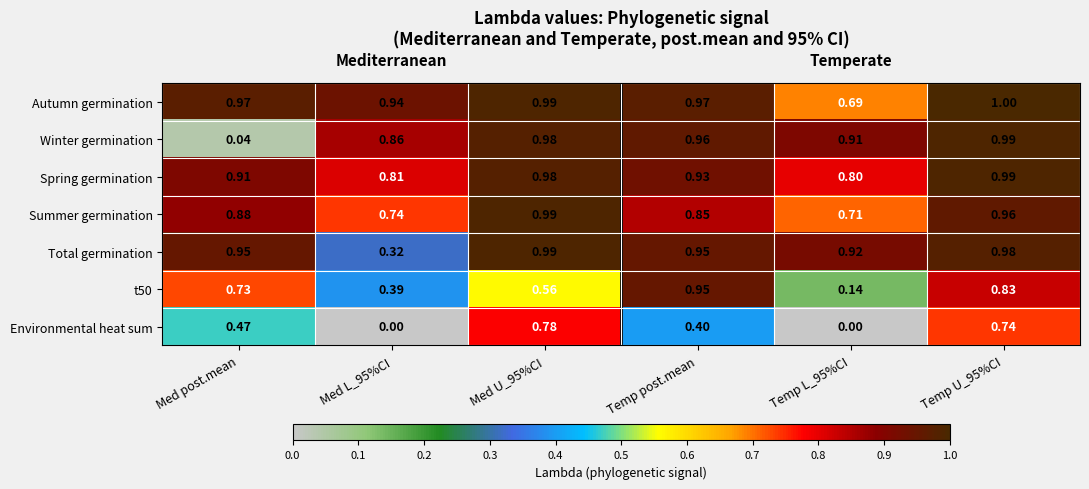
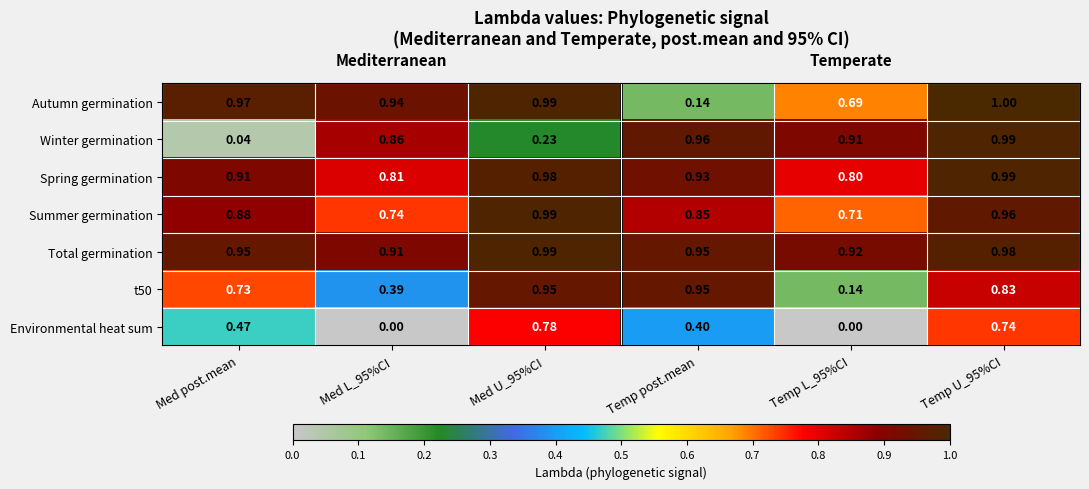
Autumn germination, Temp post.mean: 0.97 -> 0.14
Winter germination, Med U_95%CI: 0.98 -> 0.23
Total germination, Med L_95%CI: 0.32 -> 0.91
t50, Med U_95%CI: 0.56 -> 0.95
